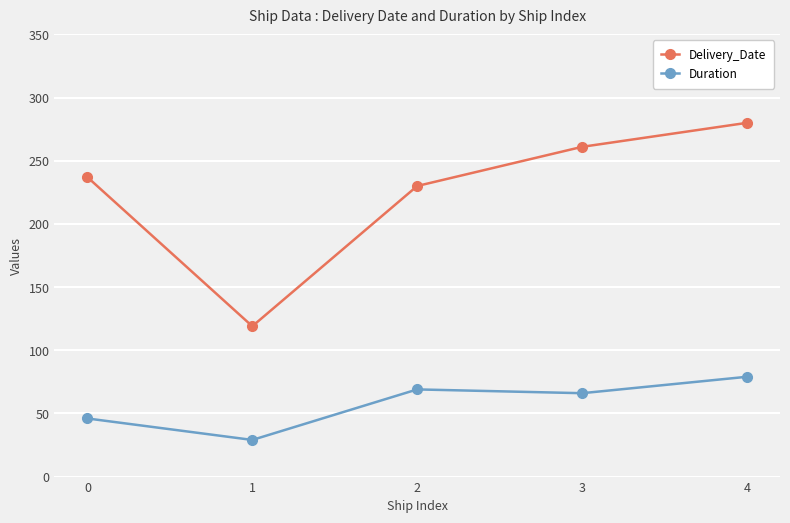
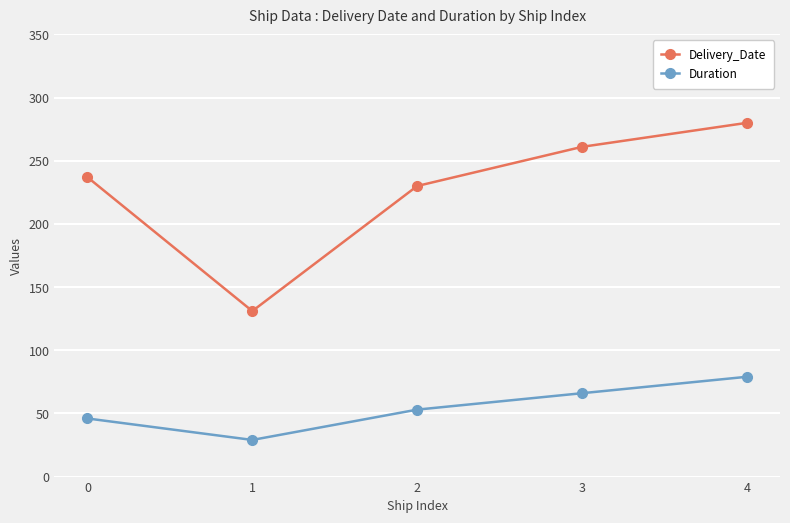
Delivery_Date, 1: 119 -> 131
Duration, 2: 69 -> 53
